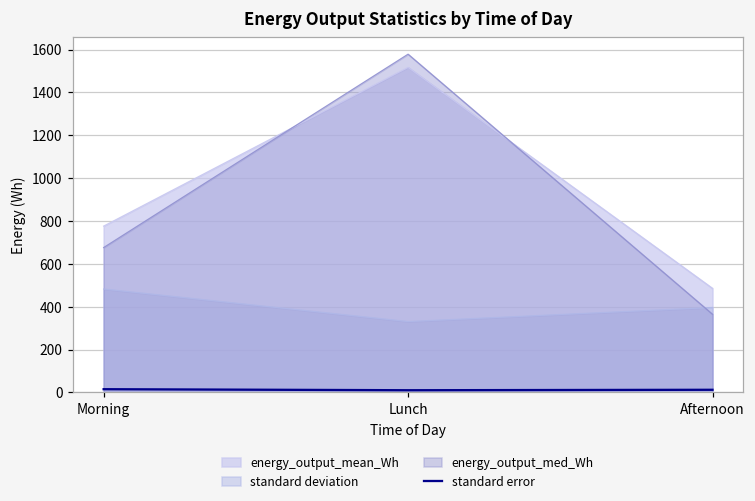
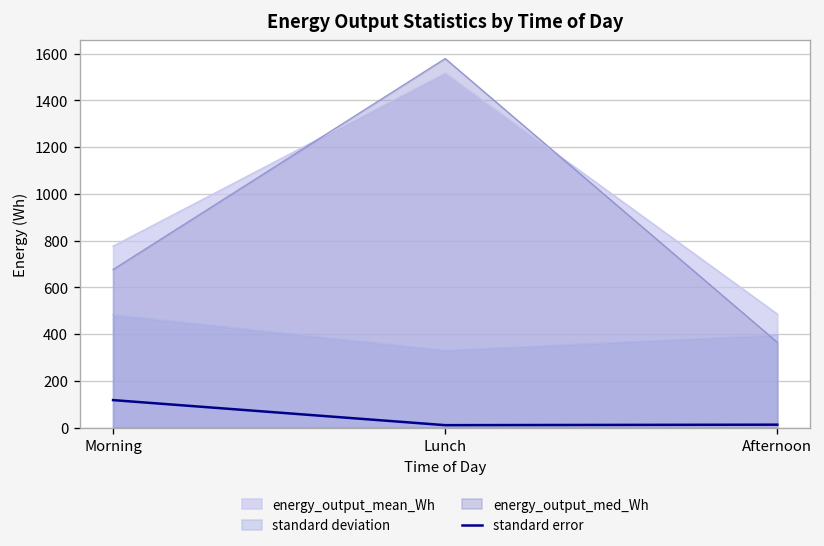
standard error, Morning: 20 -> 120
